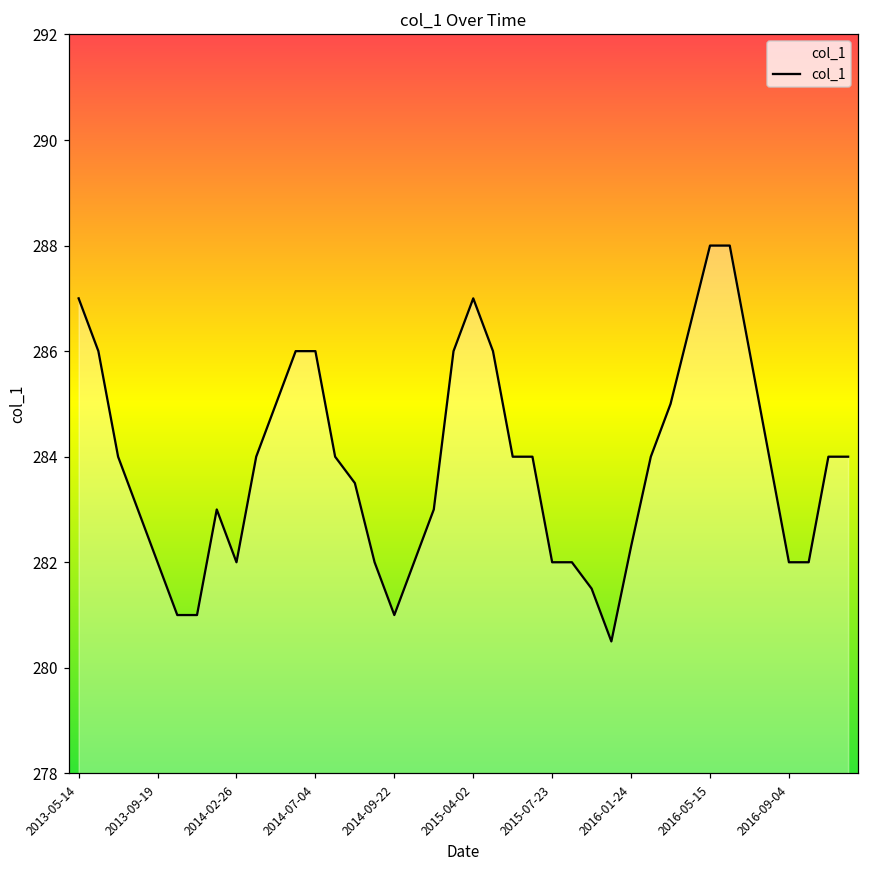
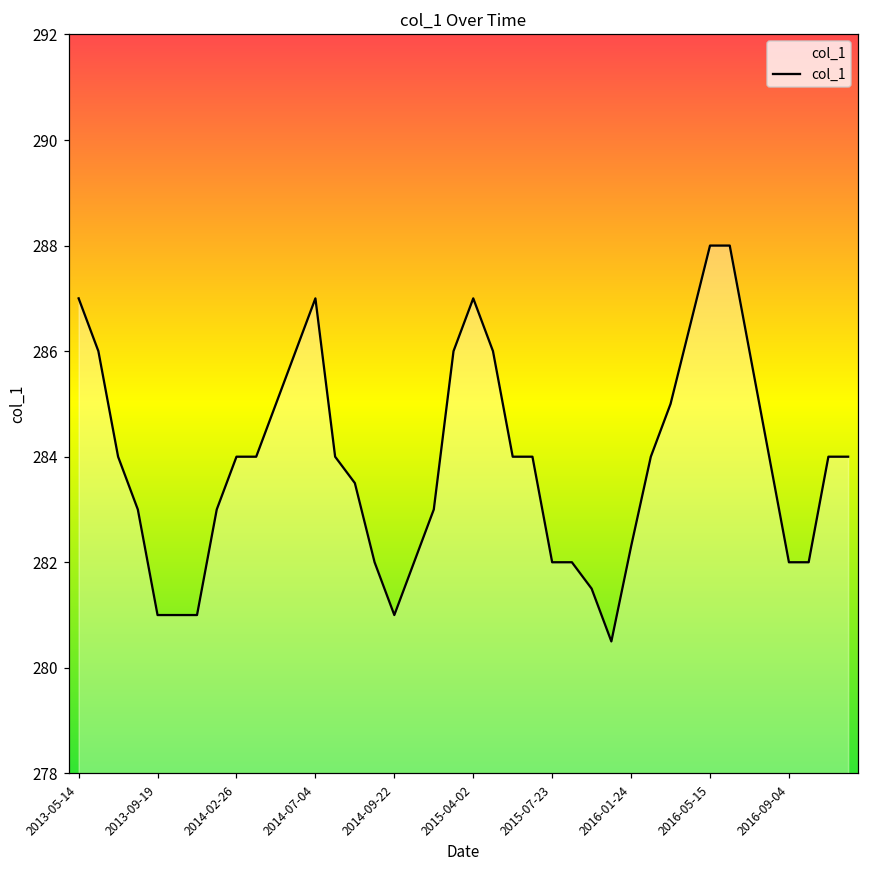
2013-09-19: 282 -> 281
2014-02-26: 282 -> 284
2014-07-04: 286 -> 287
